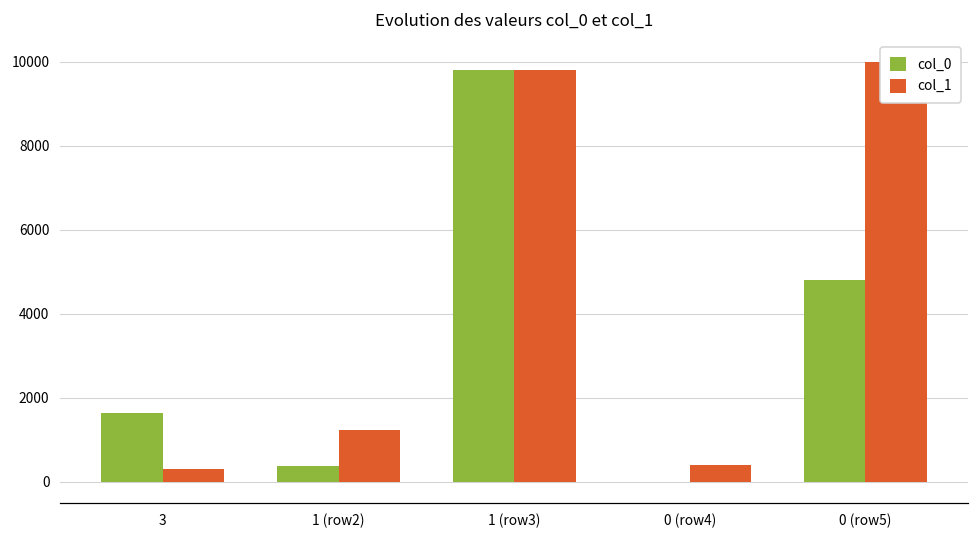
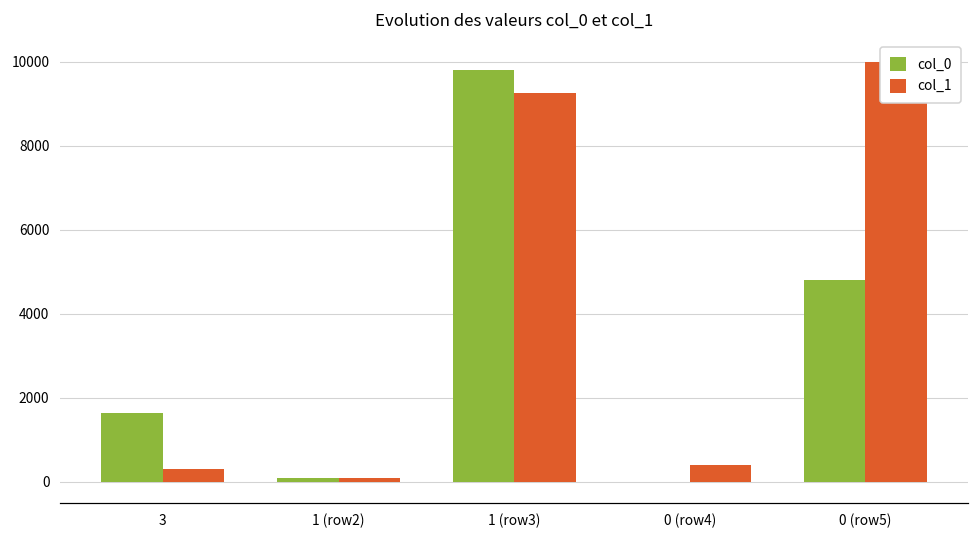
col_0, 1 (row2): 400 -> 100
col_1, 1 (row2): 1200 -> 100
col_1, 1 (row3): 9800 -> 9200
